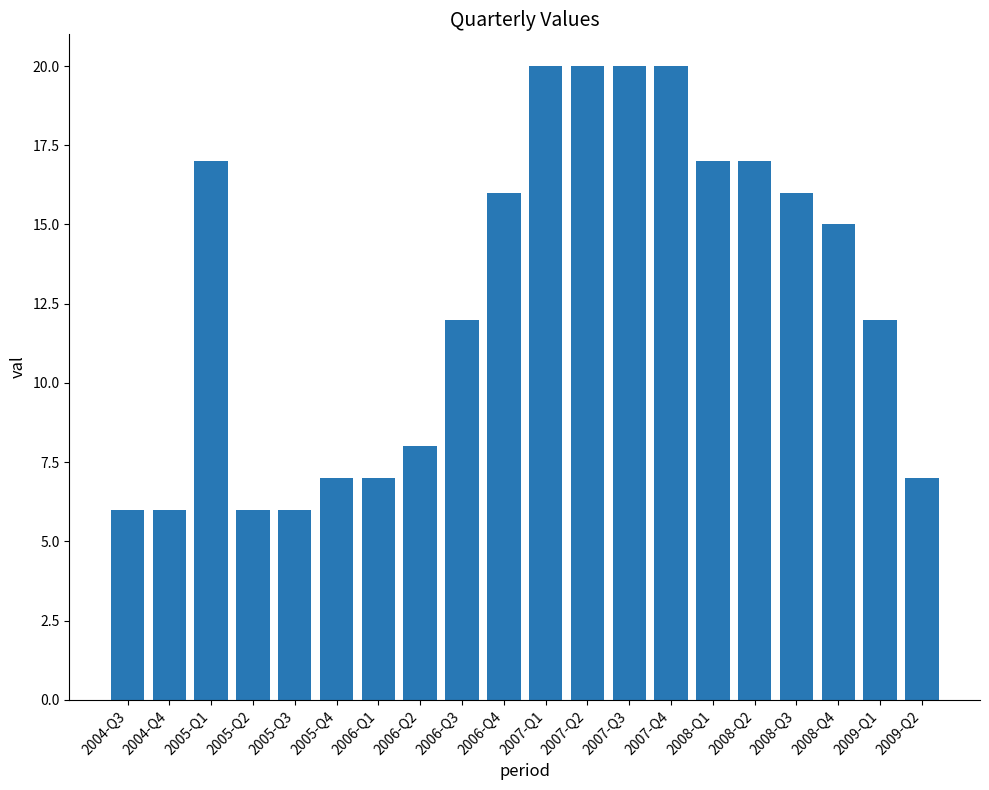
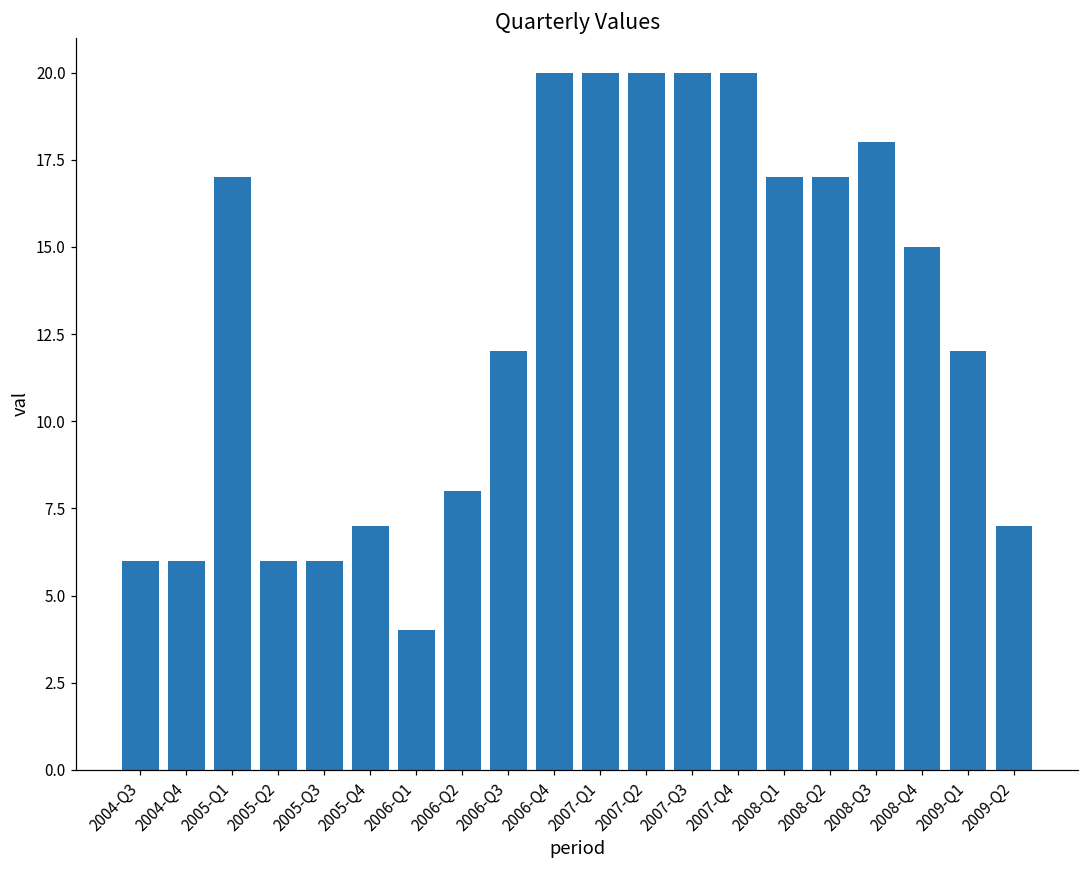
2006-Q1: 7 -> 4
2006-Q4: 16 -> 20
2008-Q3: 16 -> 18
